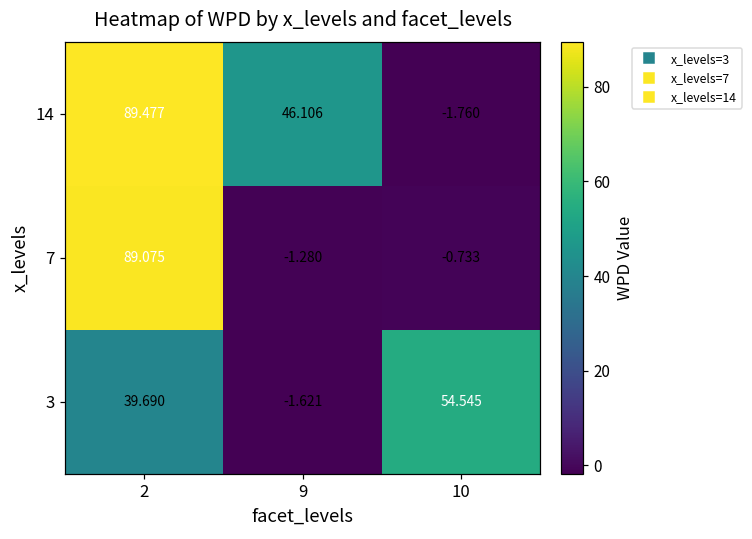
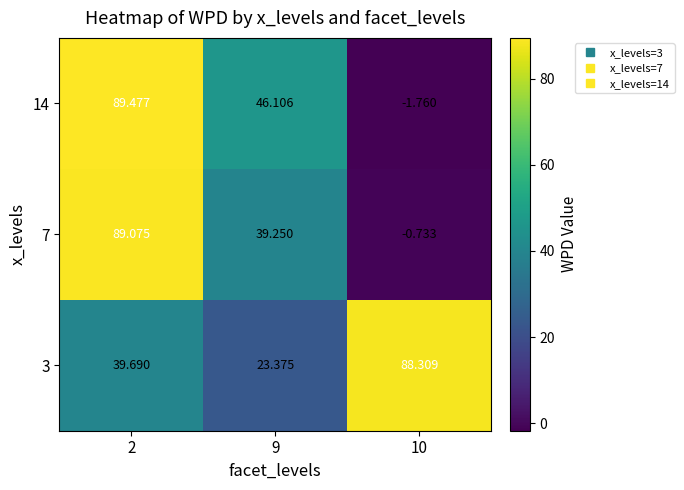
7, 9: -1.280 -> 39.250
3, 9: -1.621 -> 23.375
3, 10: 54.545 -> 88.309
